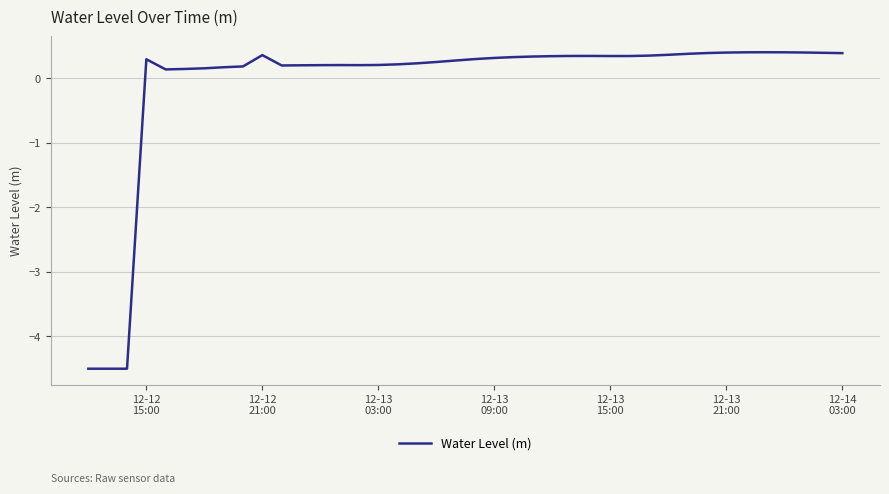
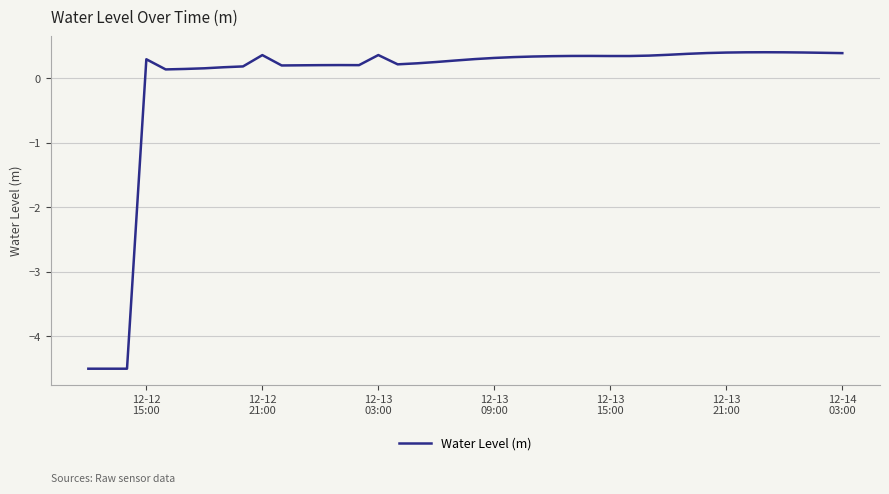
12-13 03:00: 0.2 -> 0.4
